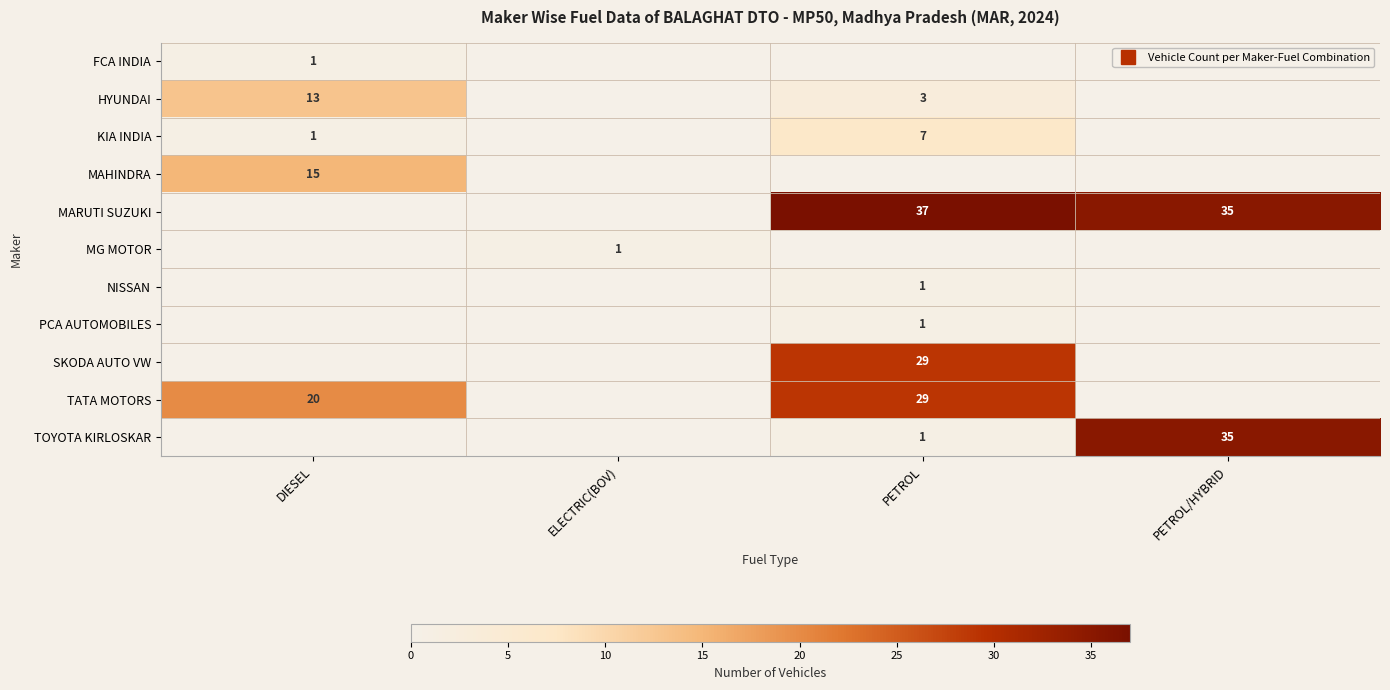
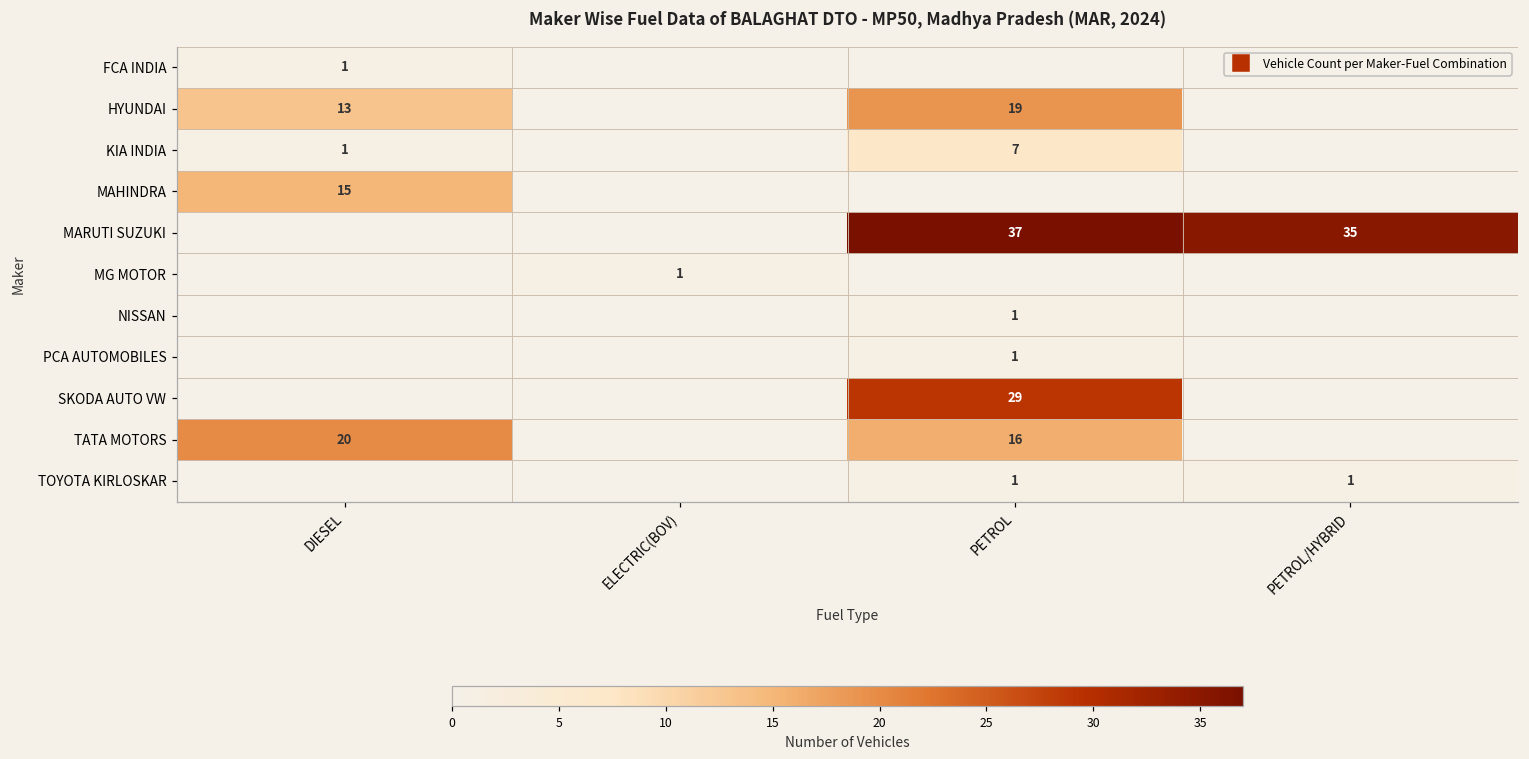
HYUNDAI, PETROL: 3 -> 19
TATA MOTORS, PETROL: 29 -> 16
TOYOTA KIRLOSKAR, PETROL/HYBRID: 35 -> 1
